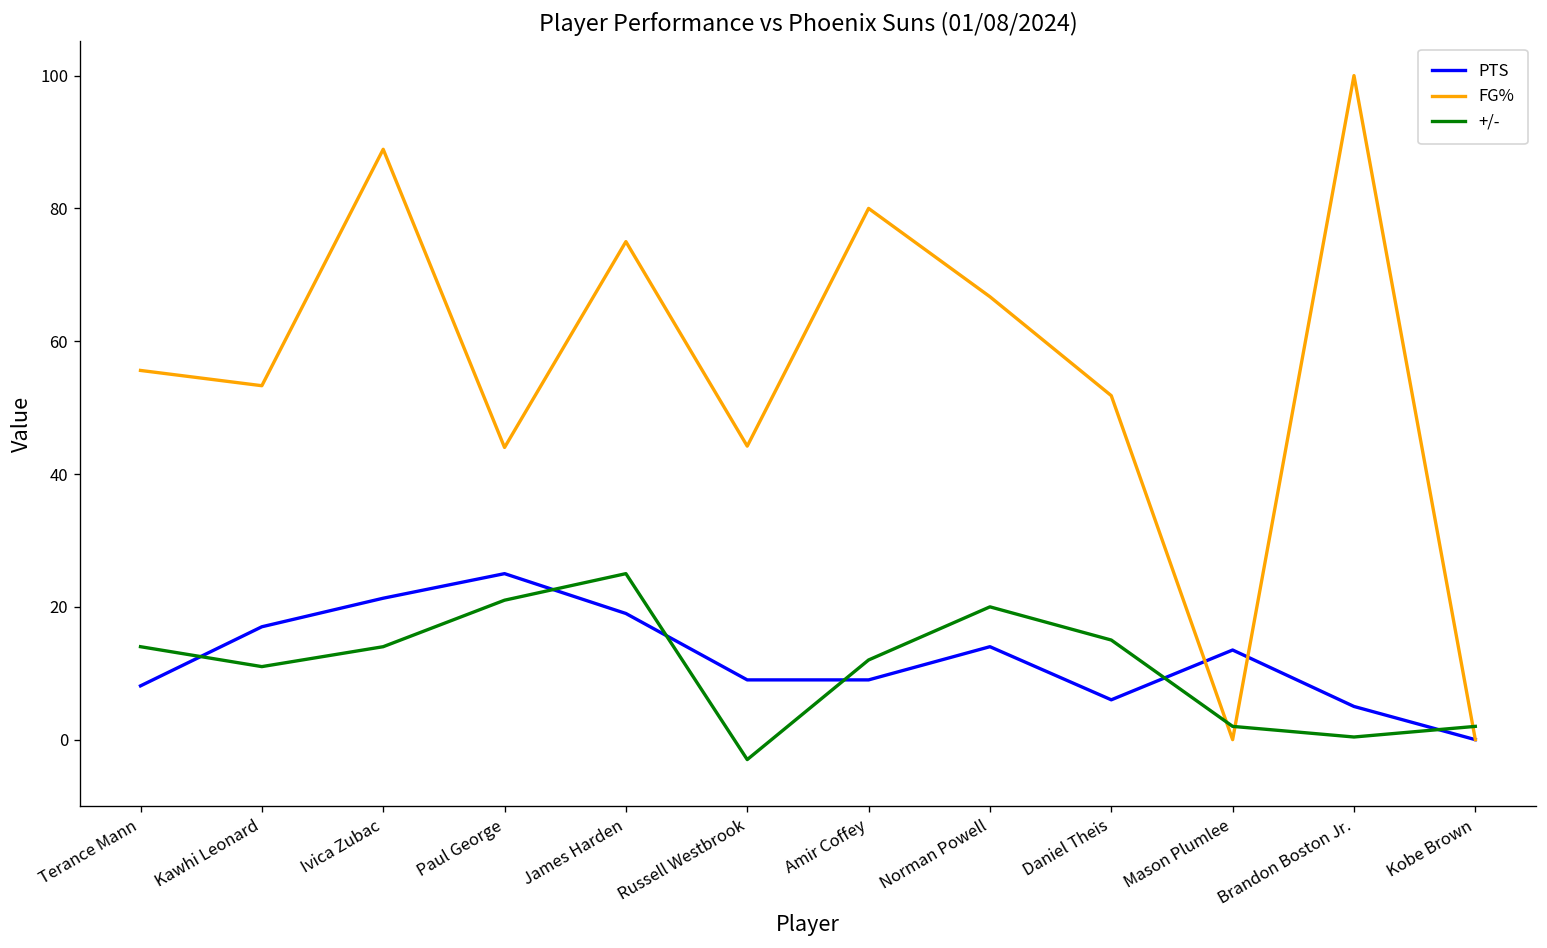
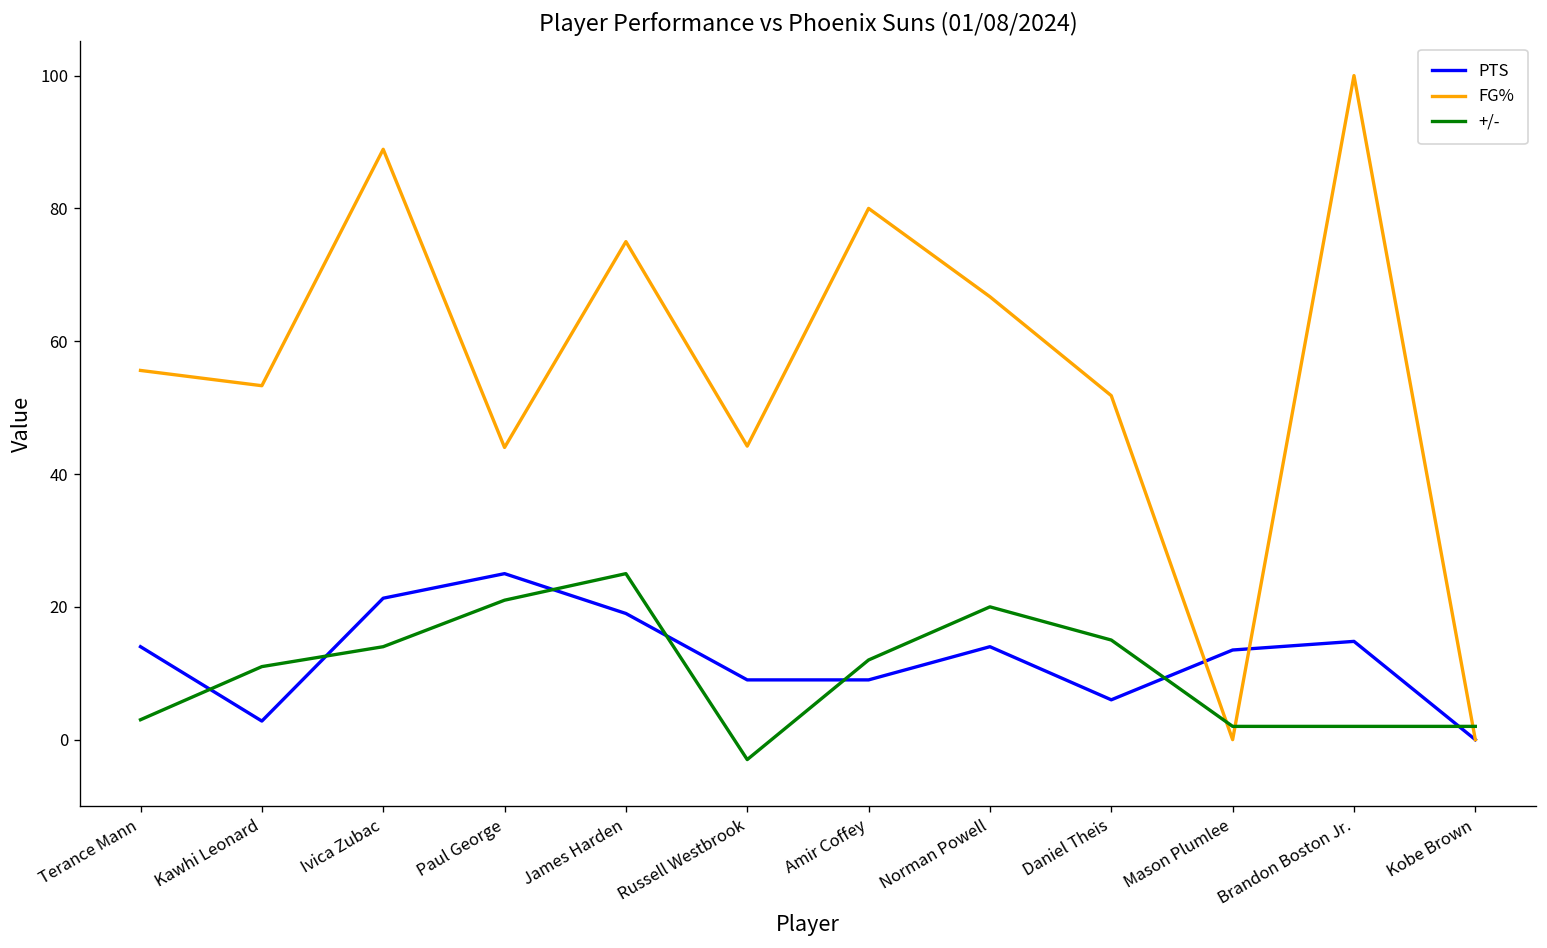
PTS, Terance Mann: 8 -> 14
+/-, Terance Mann: 14 -> 3
PTS, Kawhi Leonard: 17 -> 3
PTS, Brandon Boston Jr.: 5 -> 15
+/-, Brandon Boston Jr.: 0 -> 2
